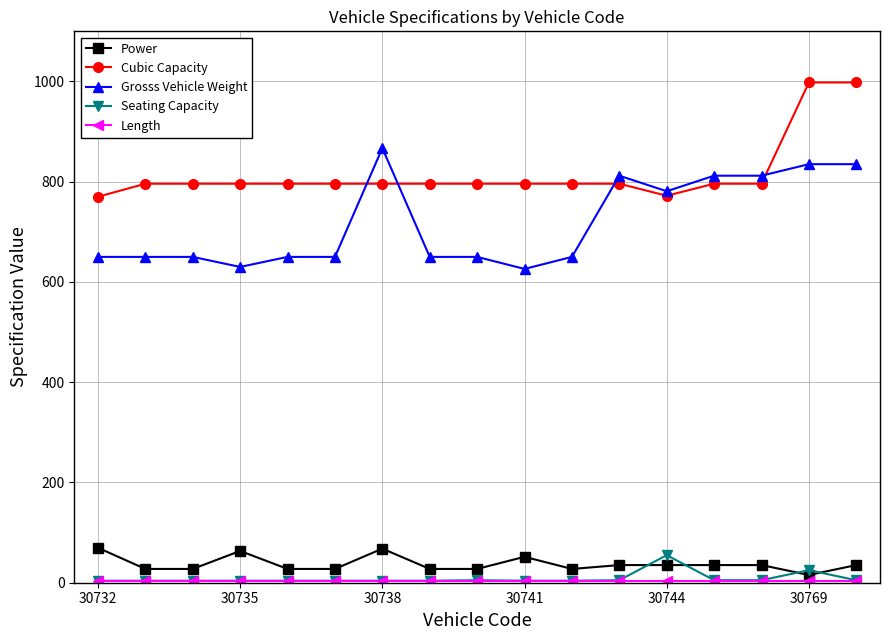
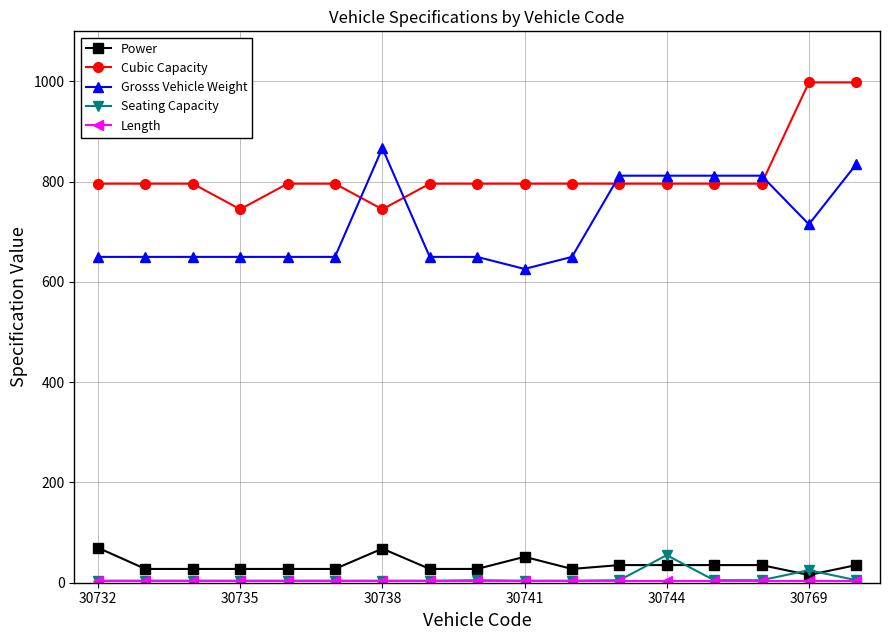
Cubic Capacity, 30732: 770 -> 800
Power, 30735: 60 -> 30
Cubic Capacity, 30735: 800 -> 750
Grosss Vehicle Weight, 30735: 630 -> 650
Cubic Capacity, 30738: 800 -> 750
Cubic Capacity, 30744: 770 -> 800
Grosss Vehicle Weight, 30744: 780 -> 810
Grosss Vehicle Weight, 30769: 840 -> 720
